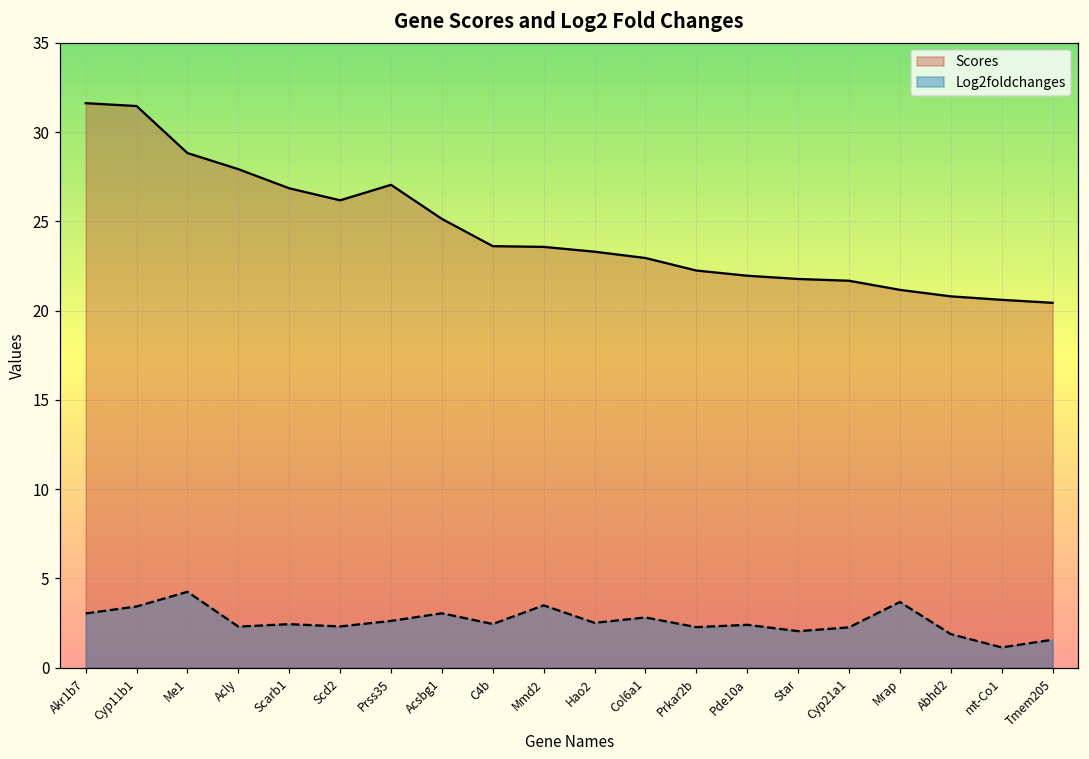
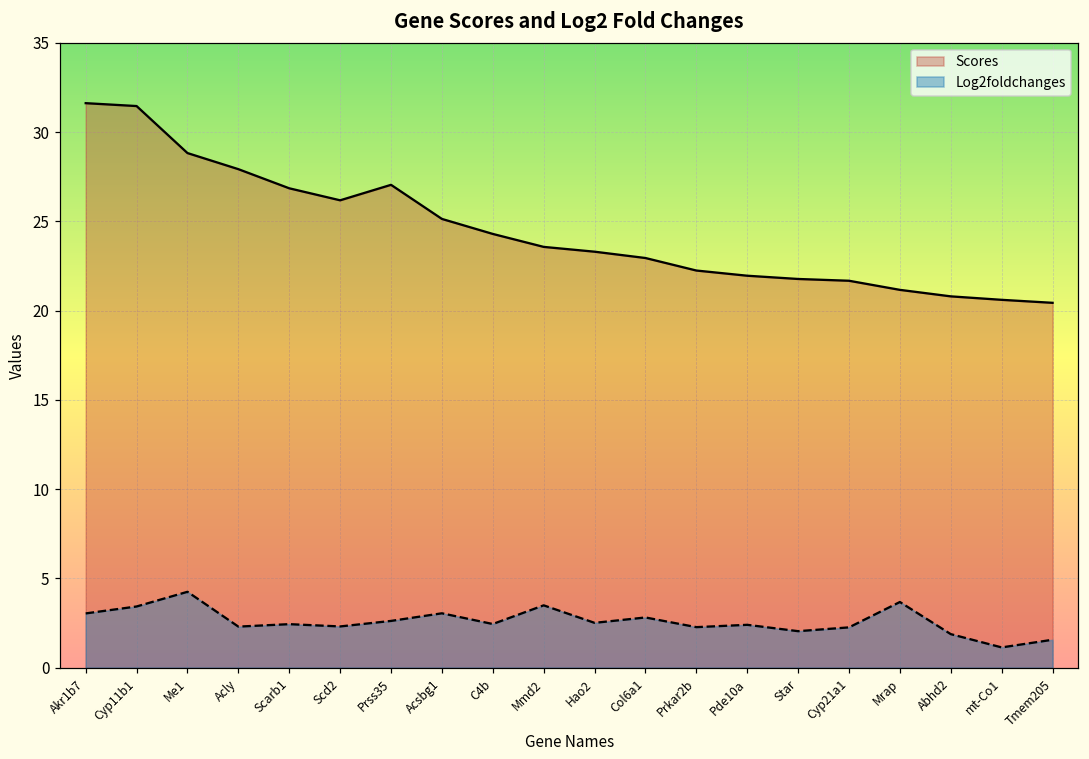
Scores, C4b: 23.6 -> 24.3
